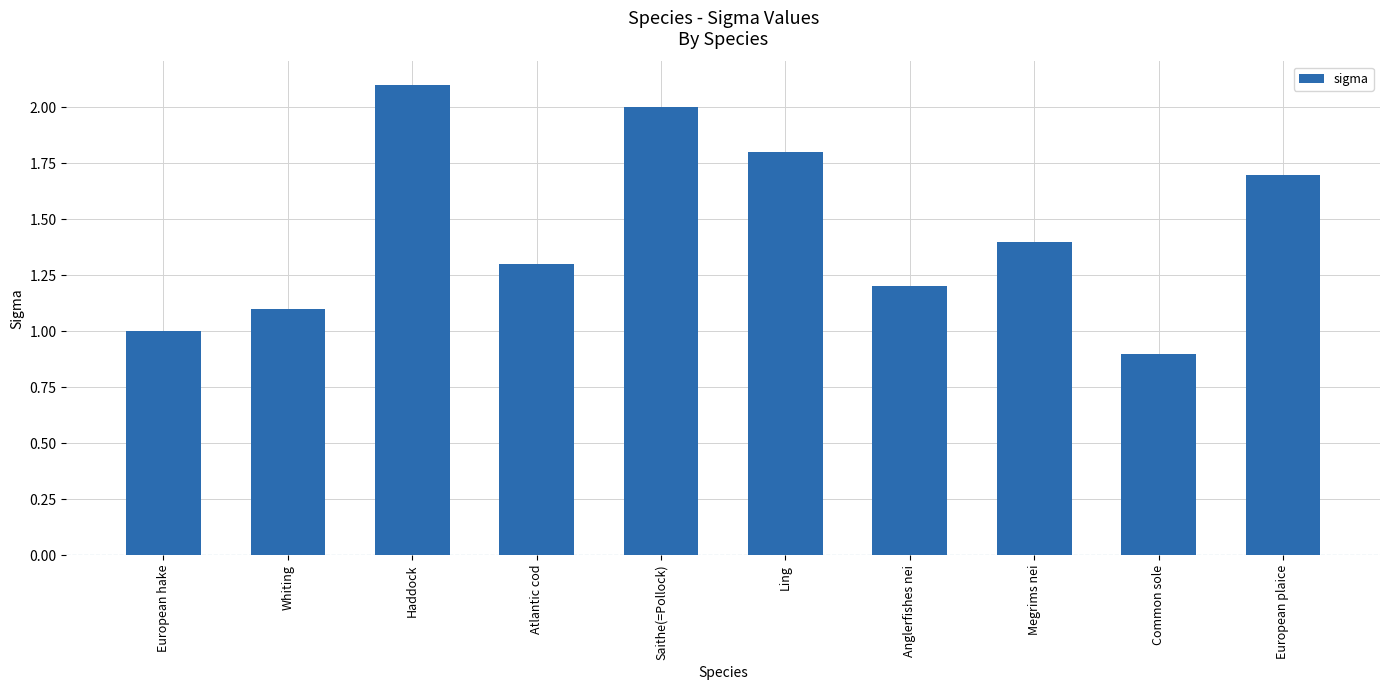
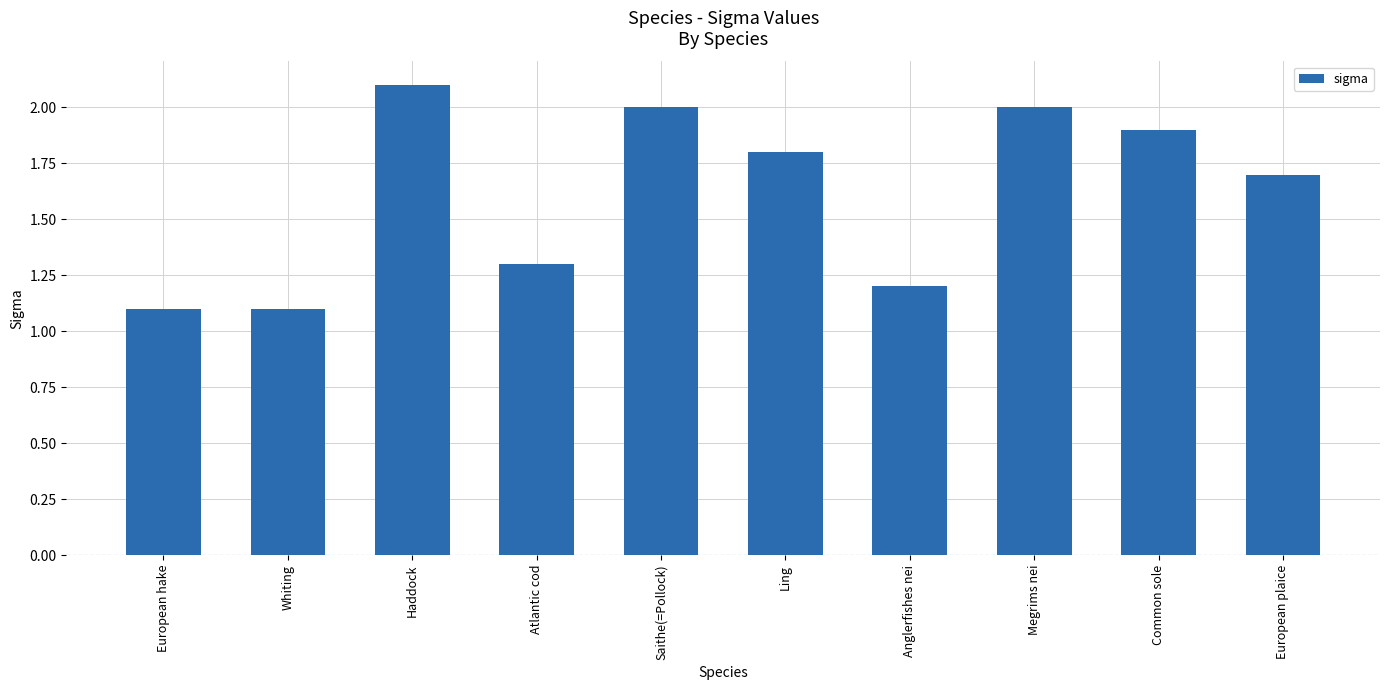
European hake: 1.0 -> 1.1
Megrims nei: 1.4 -> 2.0
Common sole: 0.9 -> 1.9
